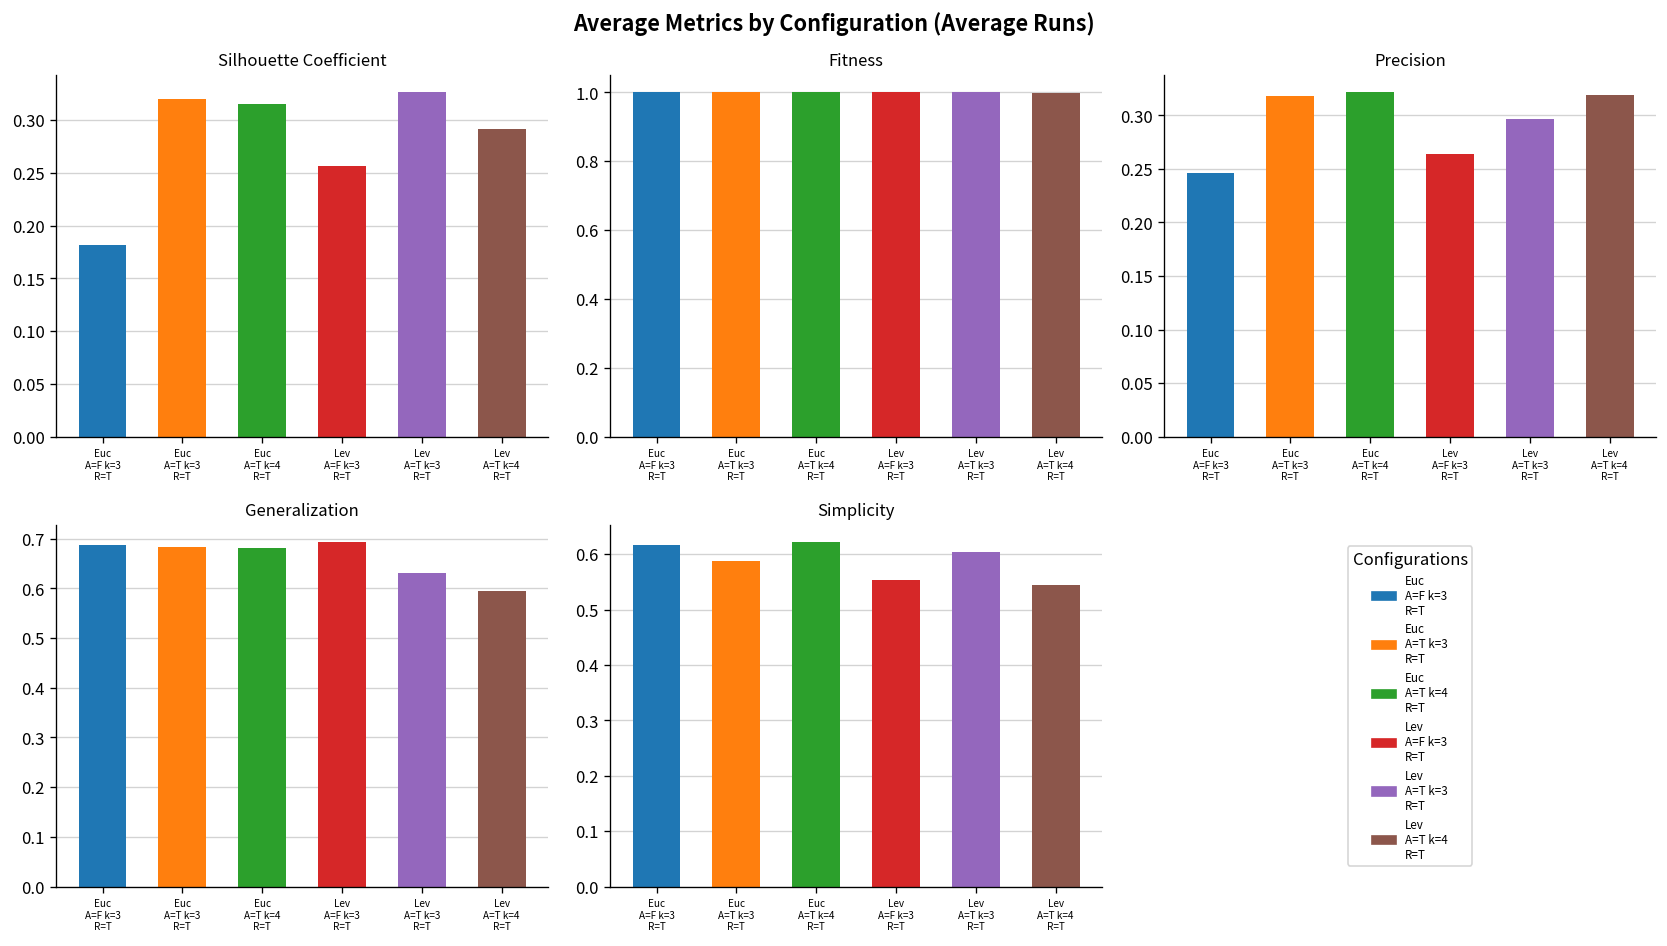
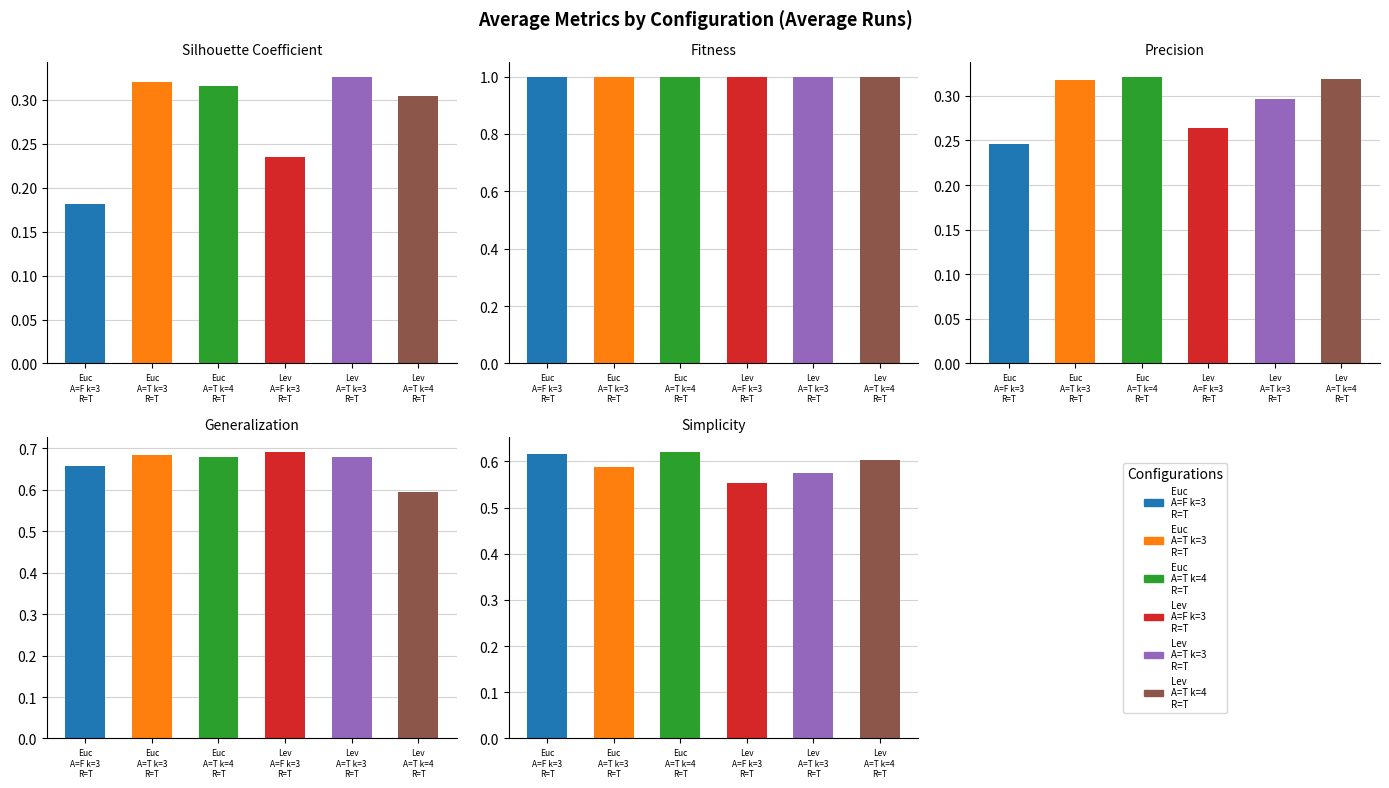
Silhouette Coefficient, Lev A=F k=3 R=T: 0.26 -> 0.24
Silhouette Coefficient, Lev A=T k=4 R=T: 0.29 -> 0.30
Generalization, Euc A=F k=3 R=T: 0.69 -> 0.66
Generalization, Lev A=T k=3 R=T: 0.63 -> 0.68
Simplicity, Lev A=T k=3 R=T: 0.60 -> 0.58
Simplicity, Lev A=T k=4 R=T: 0.54 -> 0.60
